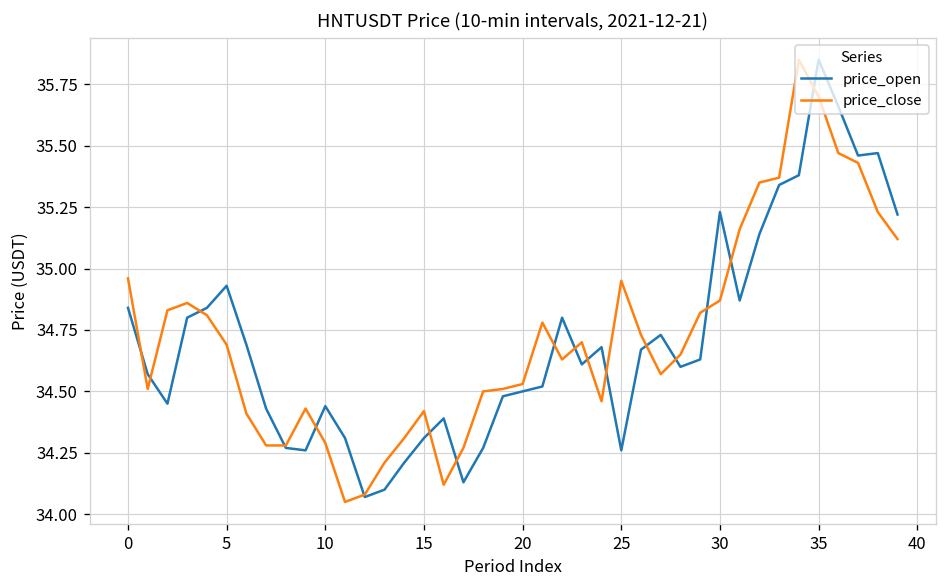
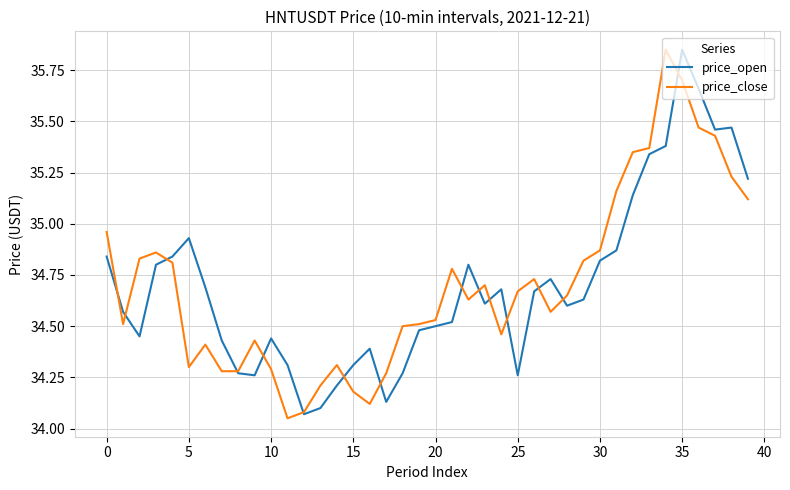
price_close, 5: 34.69 -> 34.30
price_close, 15: 34.42 -> 34.18
price_close, 25: 34.95 -> 34.67
price_open, 30: 35.23 -> 34.82
